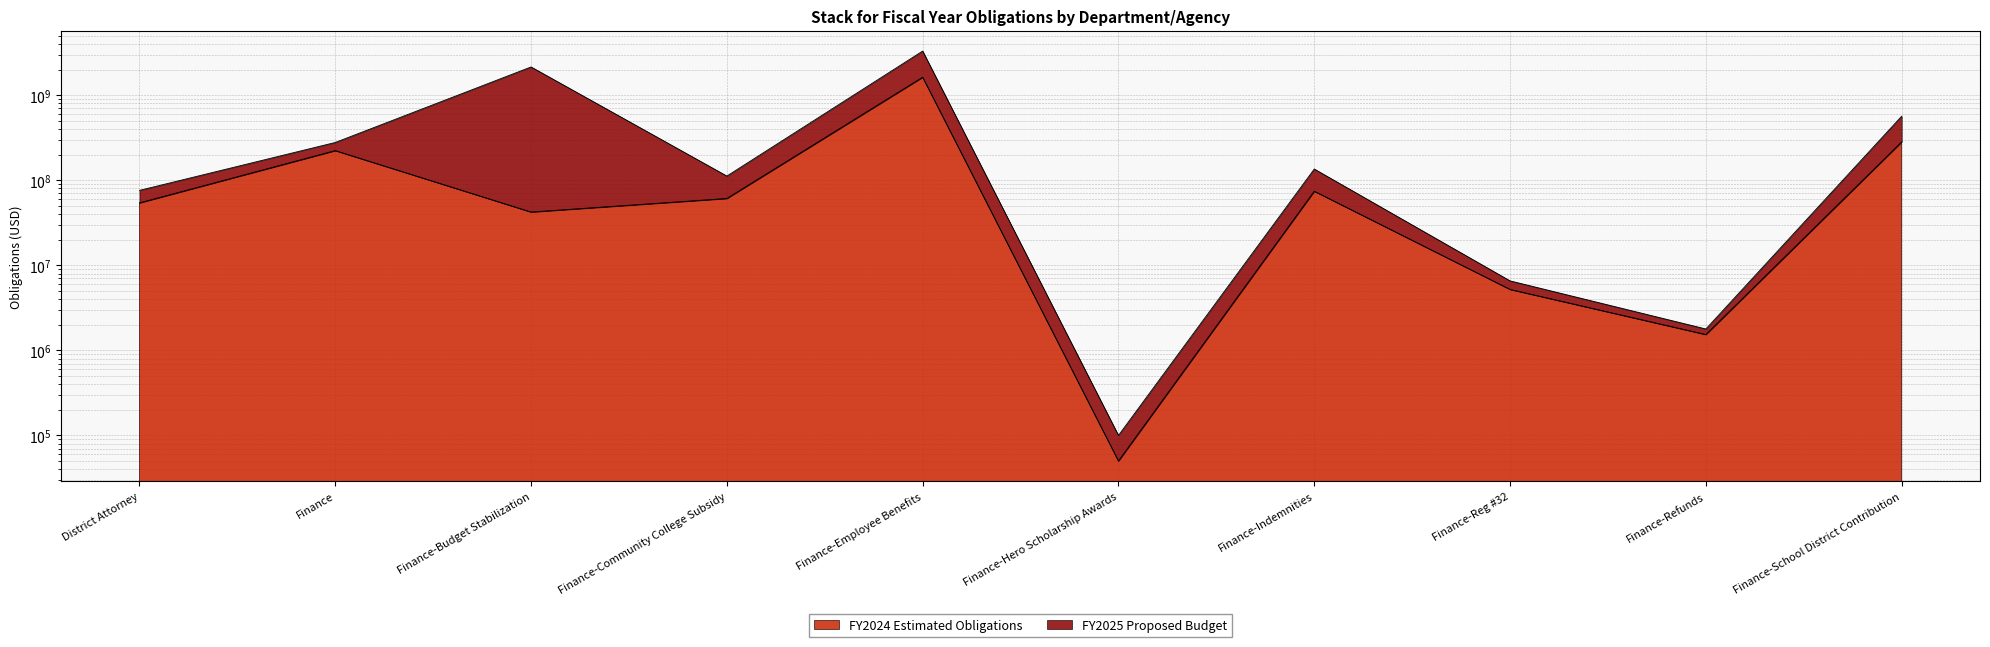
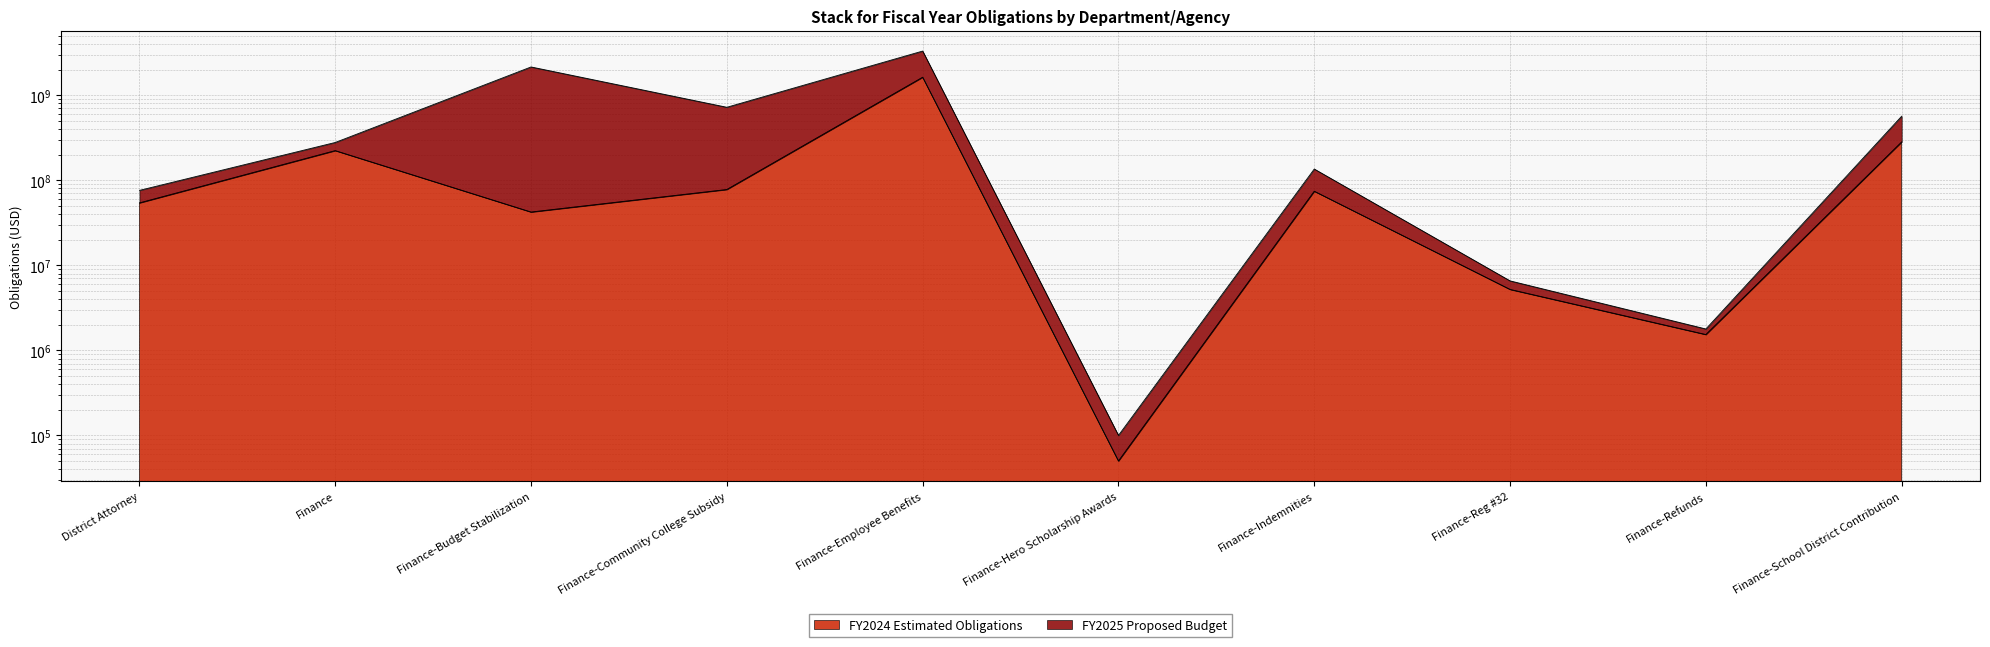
FY2024 Estimated Obligations, Finance-Community College Subsidy: 60000000 -> 80000000
FY2025 Proposed Budget, Finance-Community College Subsidy: 50000000 -> 600000000
